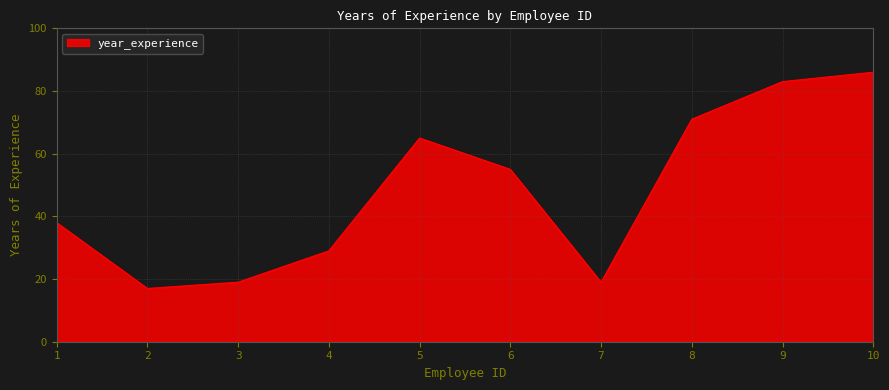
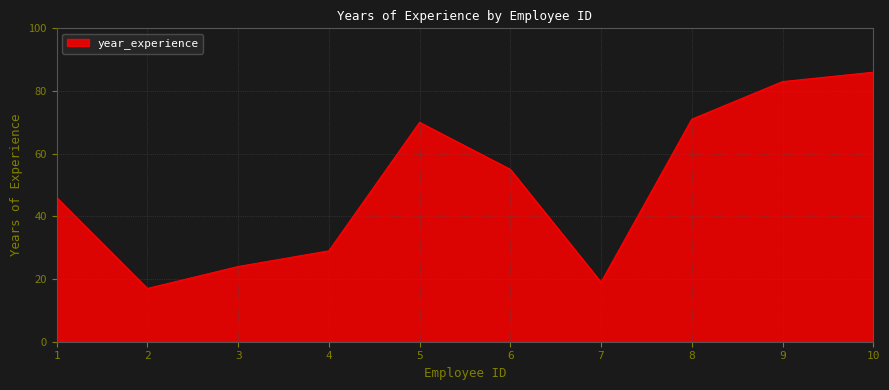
1: 38 -> 46
3: 19 -> 24
5: 65 -> 70
